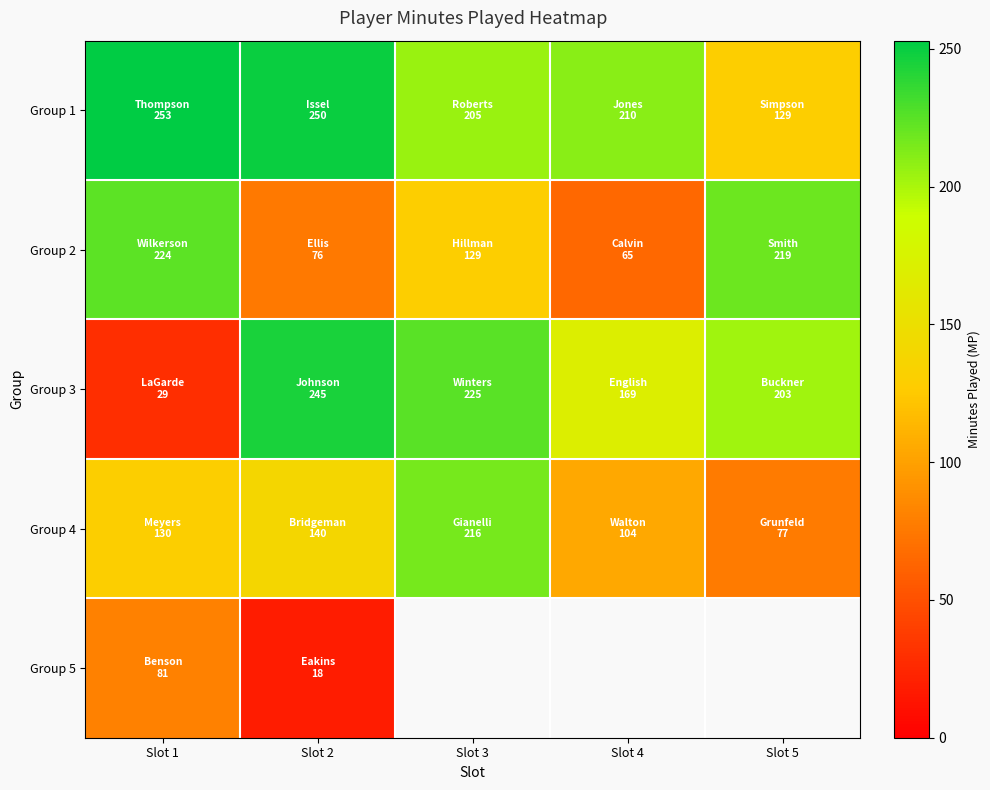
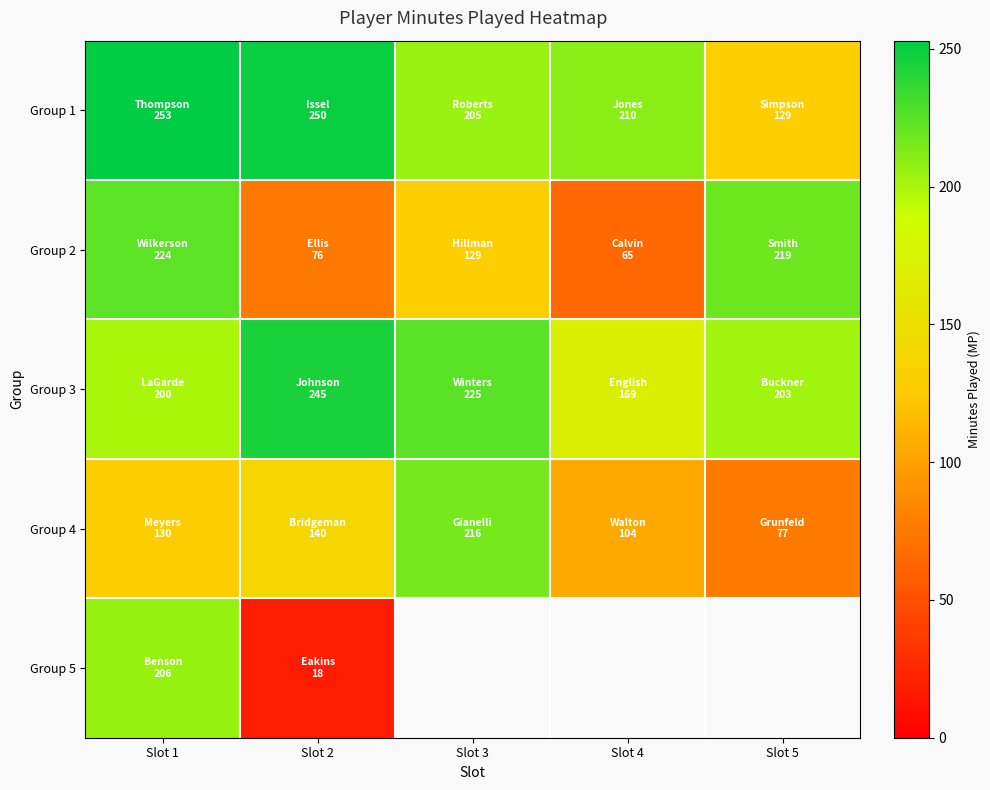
Group 3, Slot 1: 29 -> 200
Group 5, Slot 1: 81 -> 206
